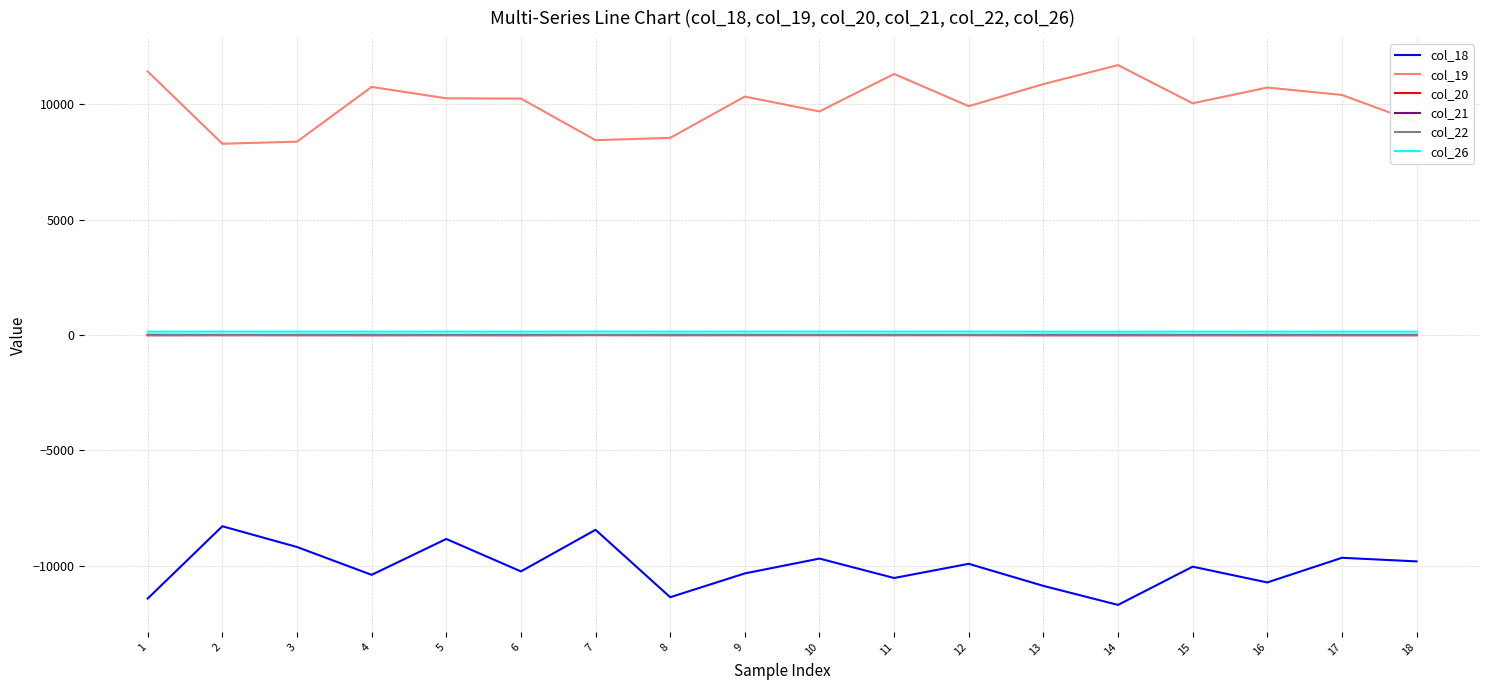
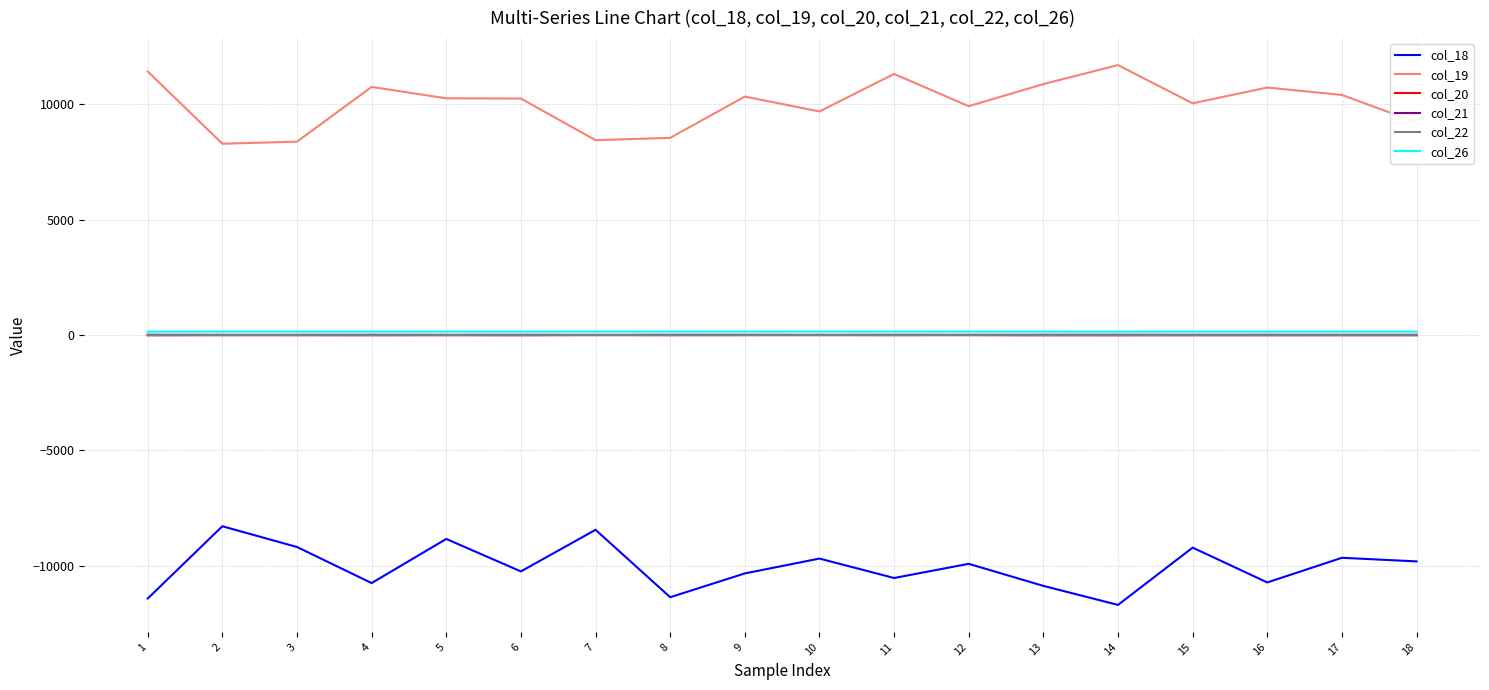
col_18, 4: -10400 -> -10700
col_18, 15: -10000 -> -9200
